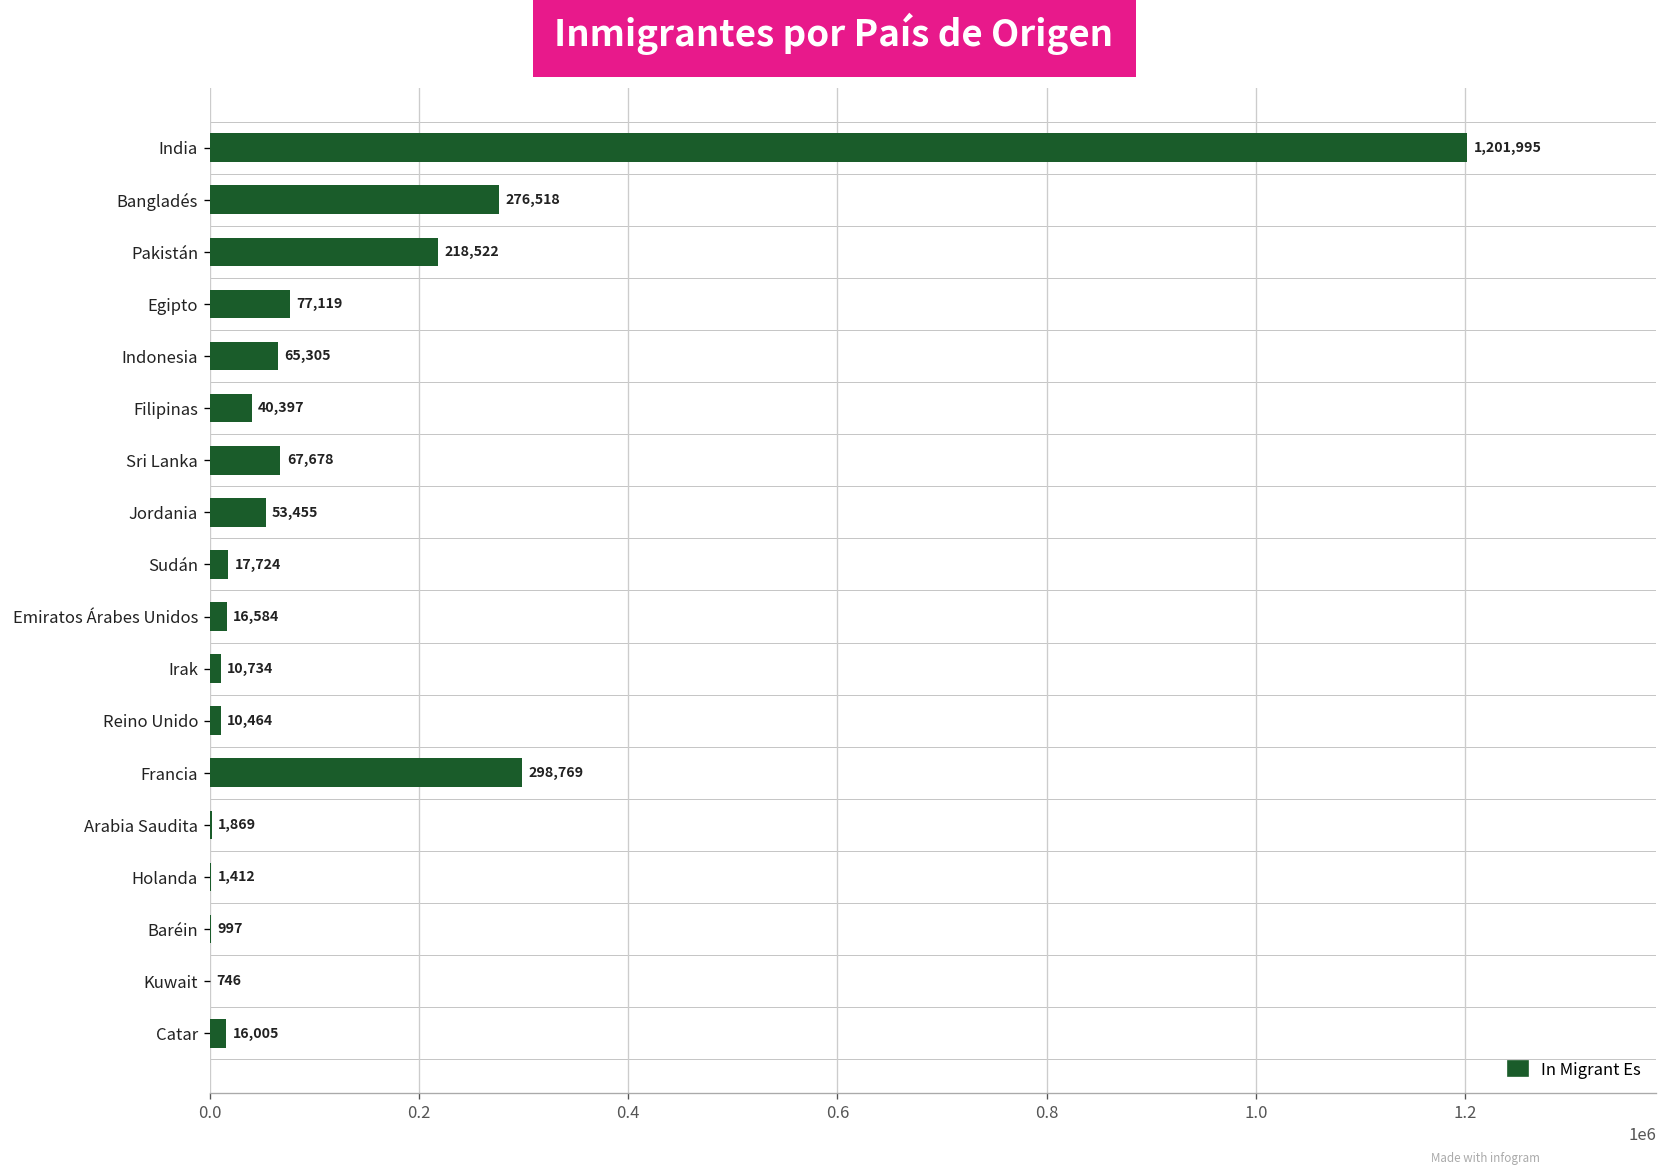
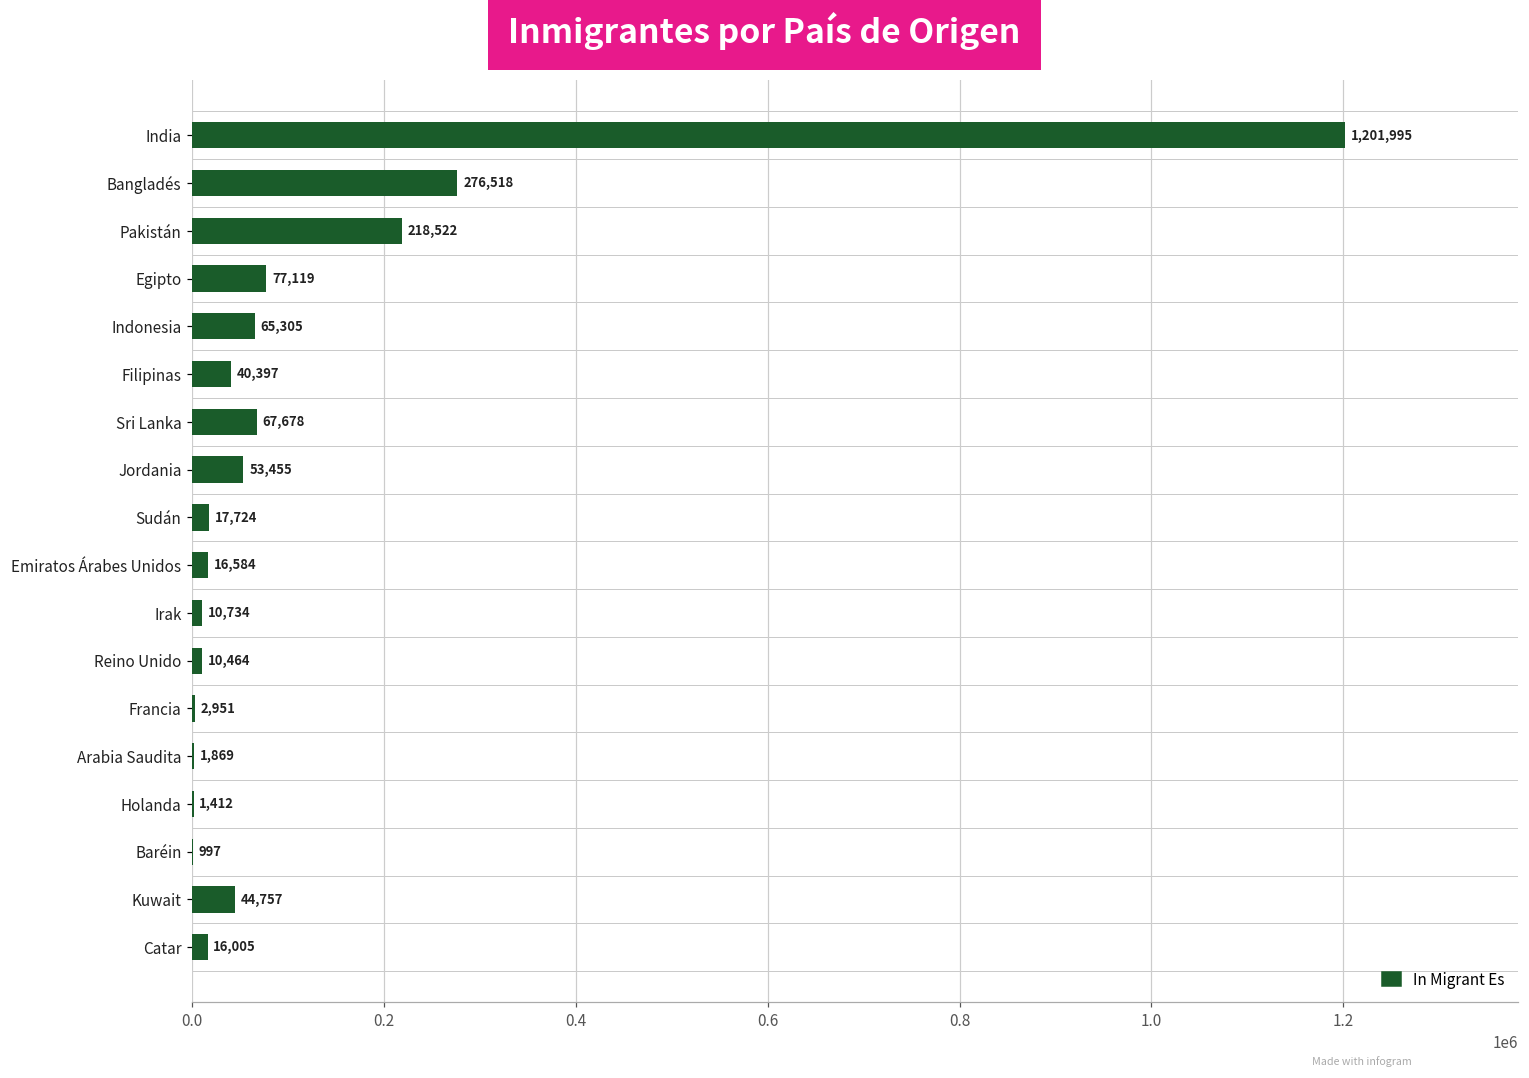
Francia: 298,769 -> 2,951
Kuwait: 746 -> 44,757
